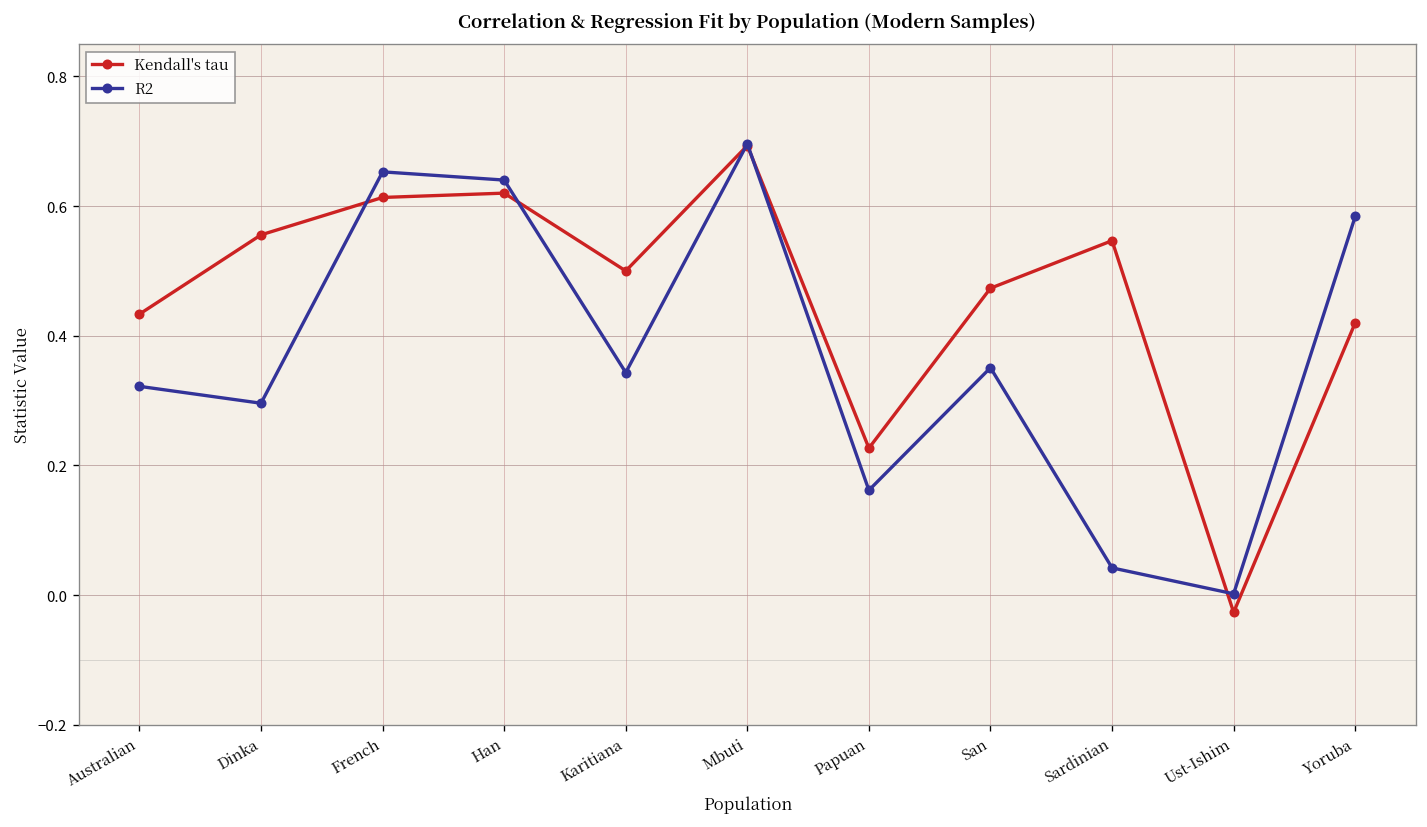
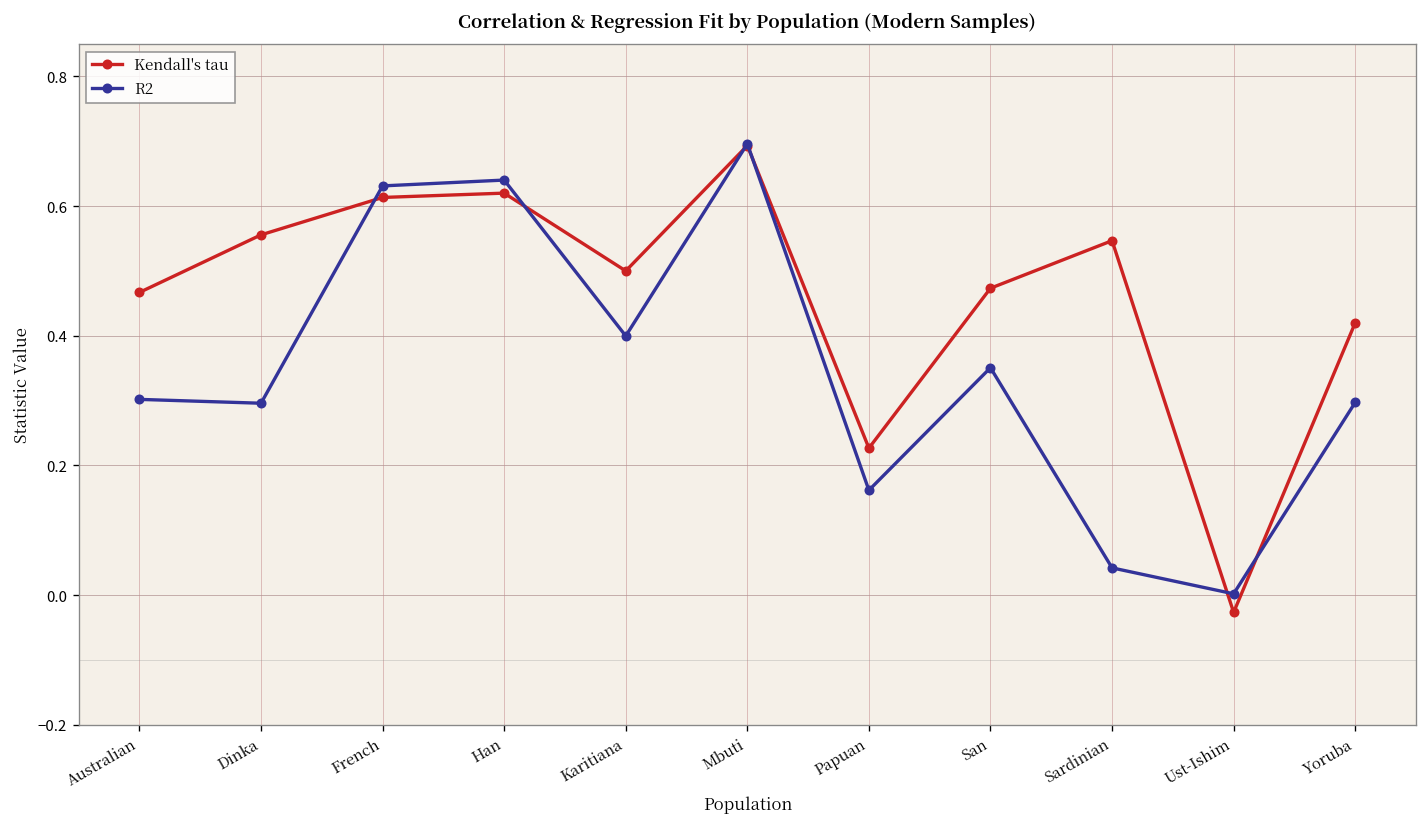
Kendall's tau, Australian: 0.43 -> 0.47
R2, Australian: 0.32 -> 0.30
R2, French: 0.65 -> 0.63
R2, Karitiana: 0.34 -> 0.40
R2, Yoruba: 0.58 -> 0.30
